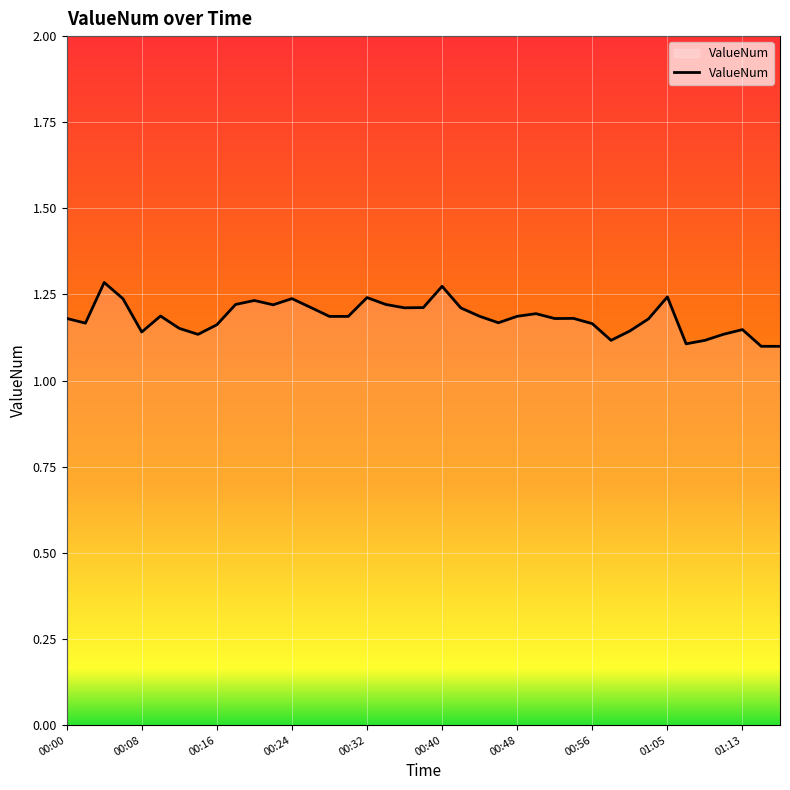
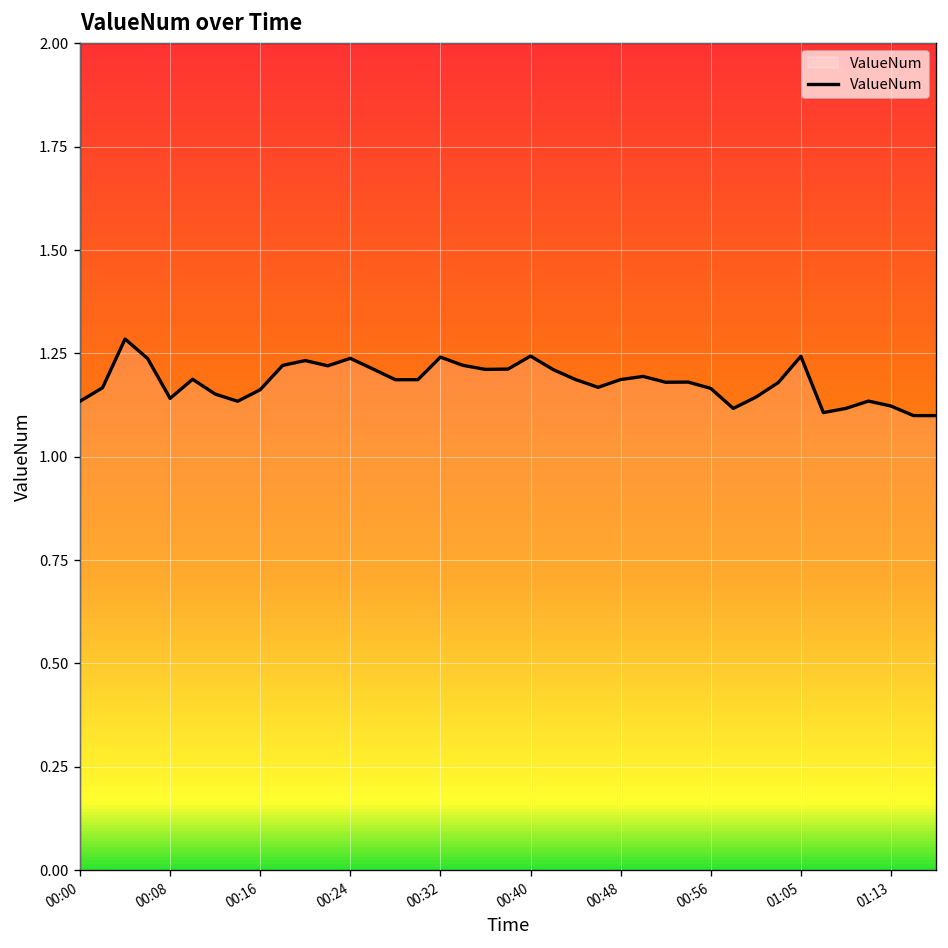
00:00: 1.18 -> 1.13
00:40: 1.27 -> 1.24
01:13: 1.15 -> 1.12
